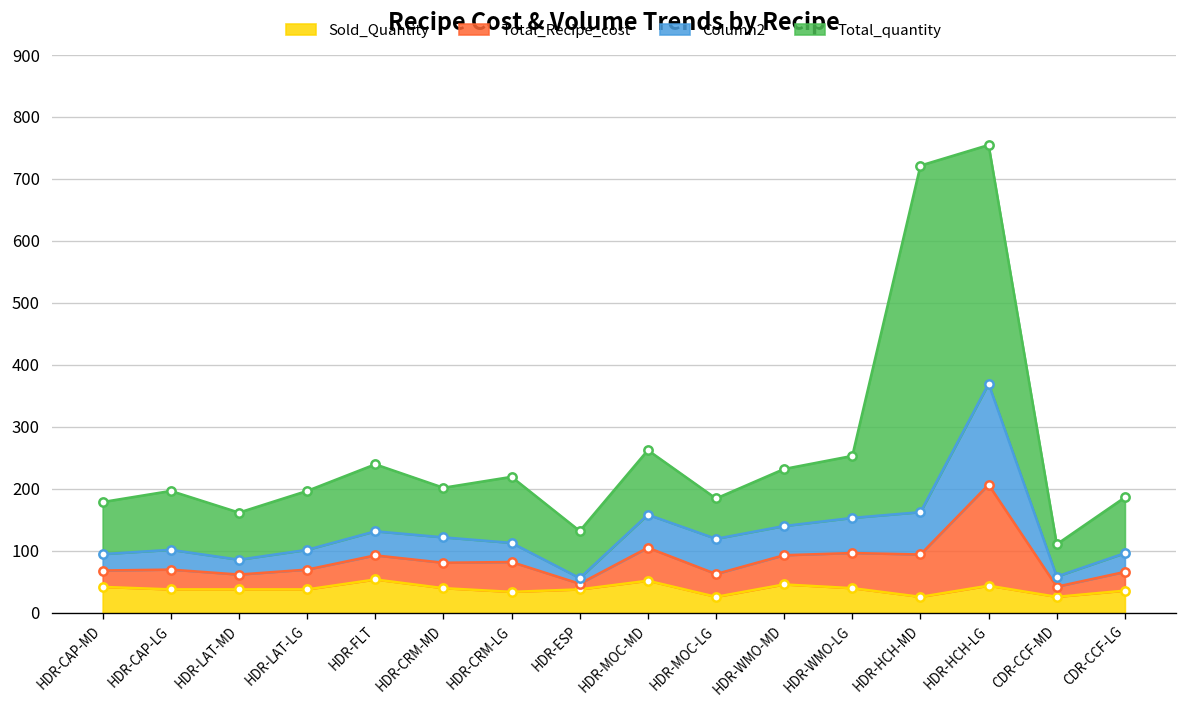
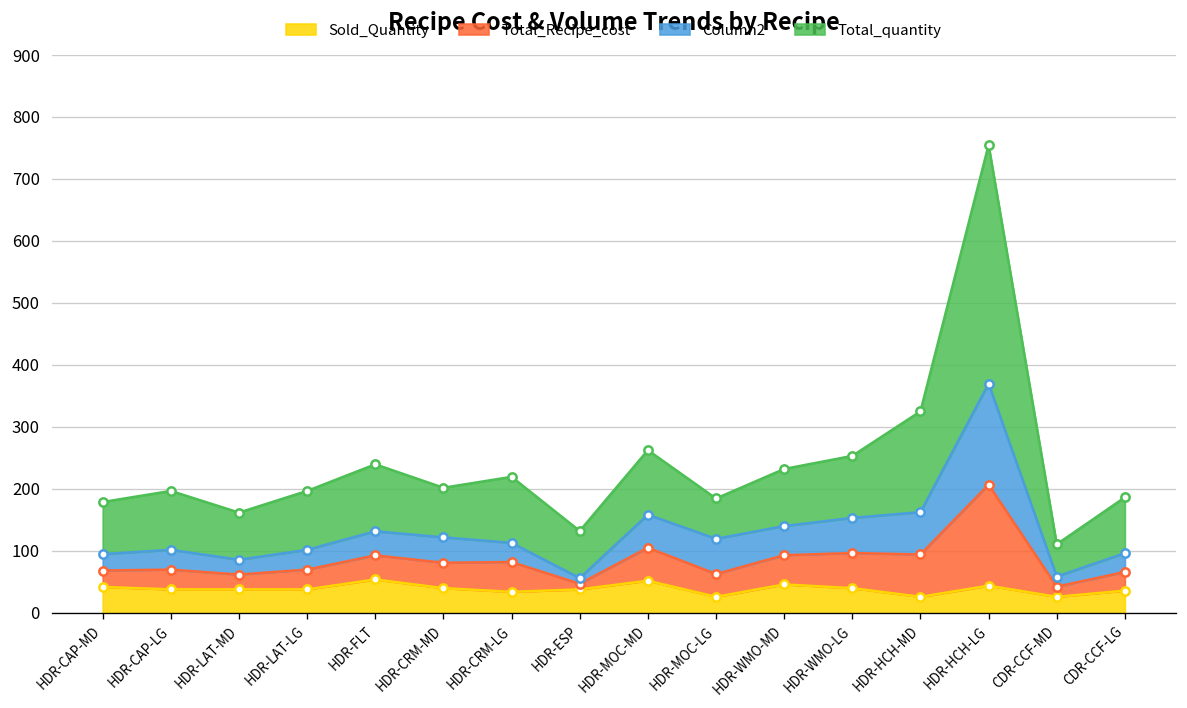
Total_quantity, HDR-HCH-MD: 560 -> 160
